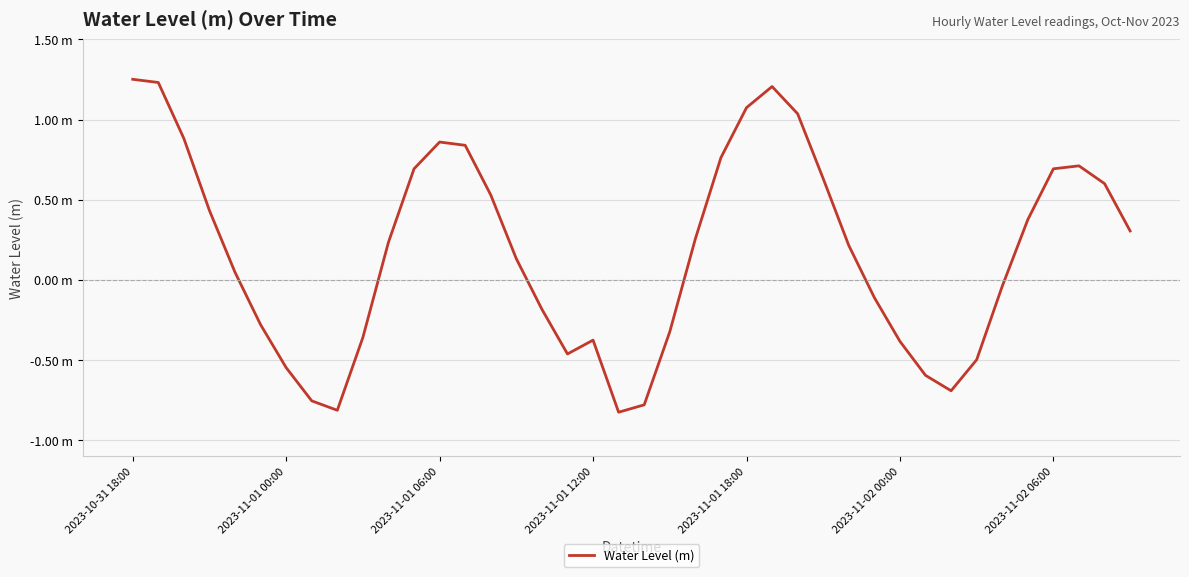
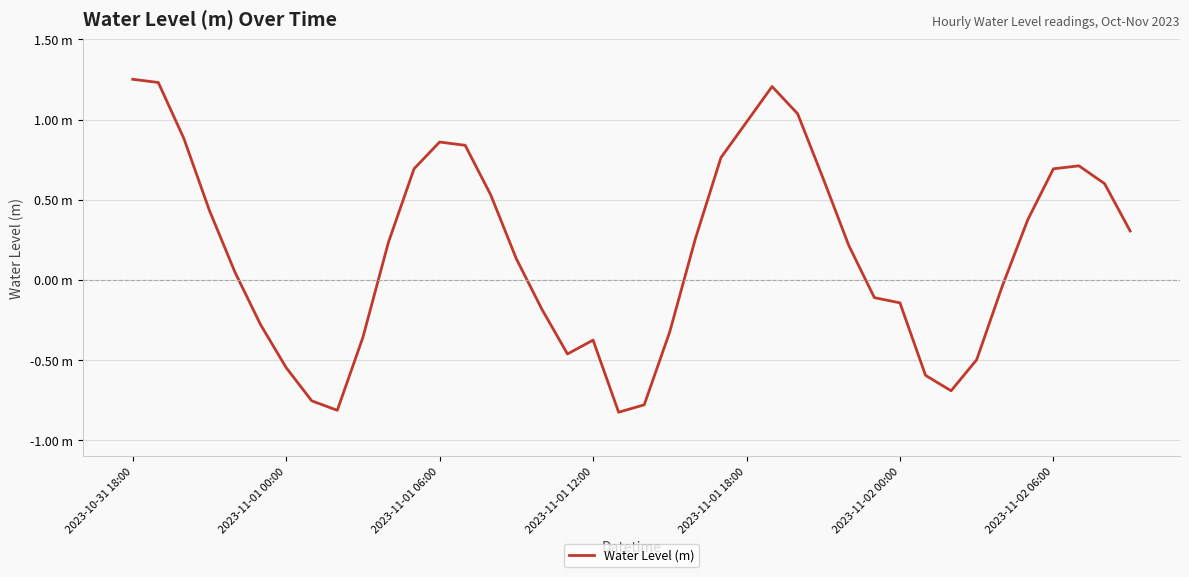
2023-11-01 18:00: 1.07 m -> 0.98 m
2023-11-02 00:00: -0.38 m -> -0.14 m
